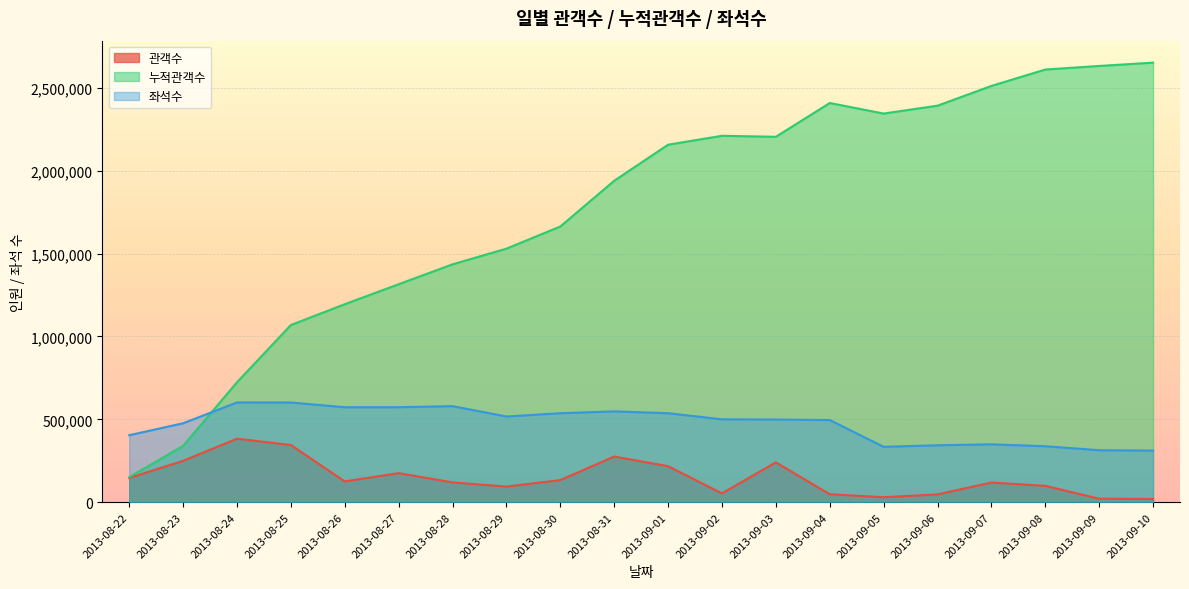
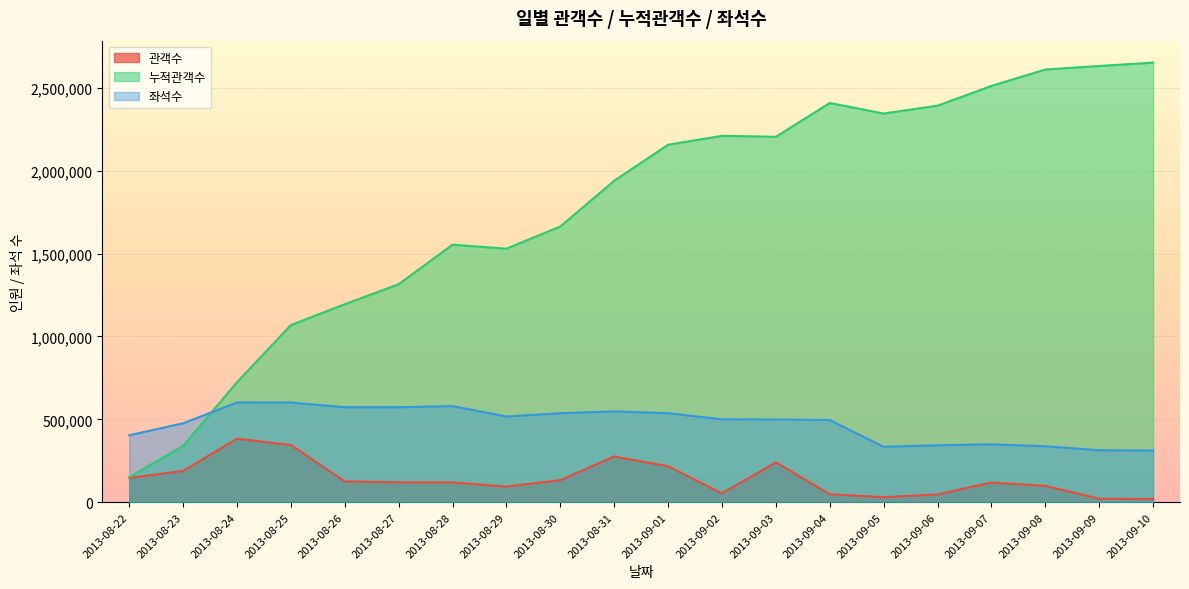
관객수, 2013-08-23: 250,000 -> 190,000
관객수, 2013-08-27: 180,000 -> 120,000
누적관객수, 2013-08-28: 1,430,000 -> 1,550,000
